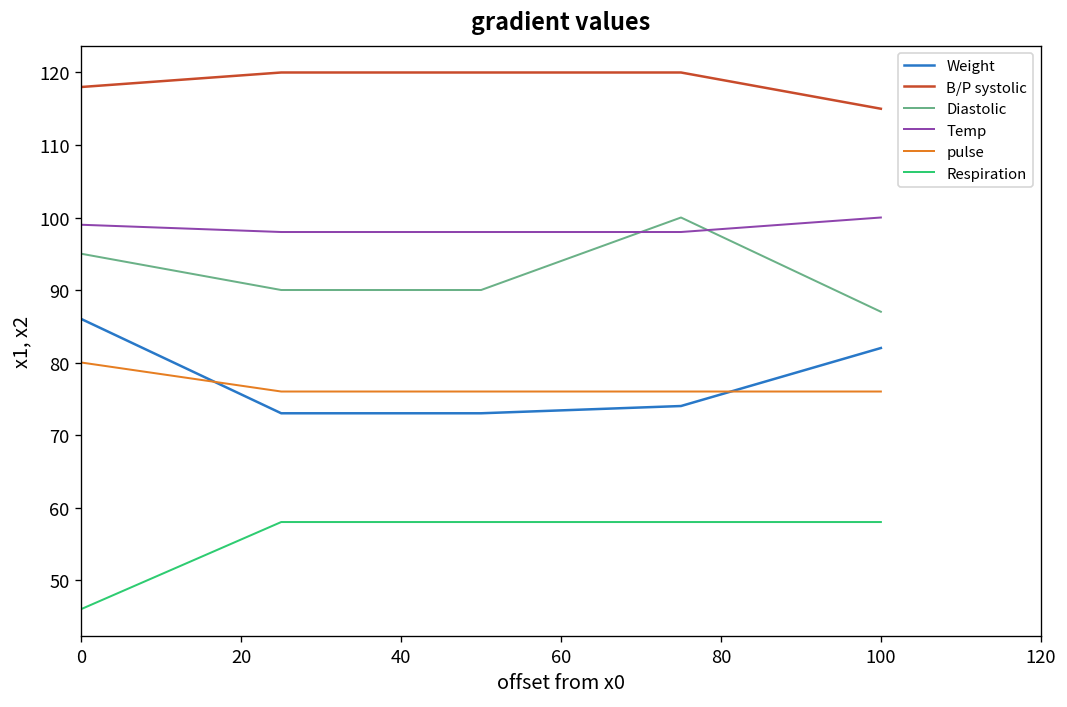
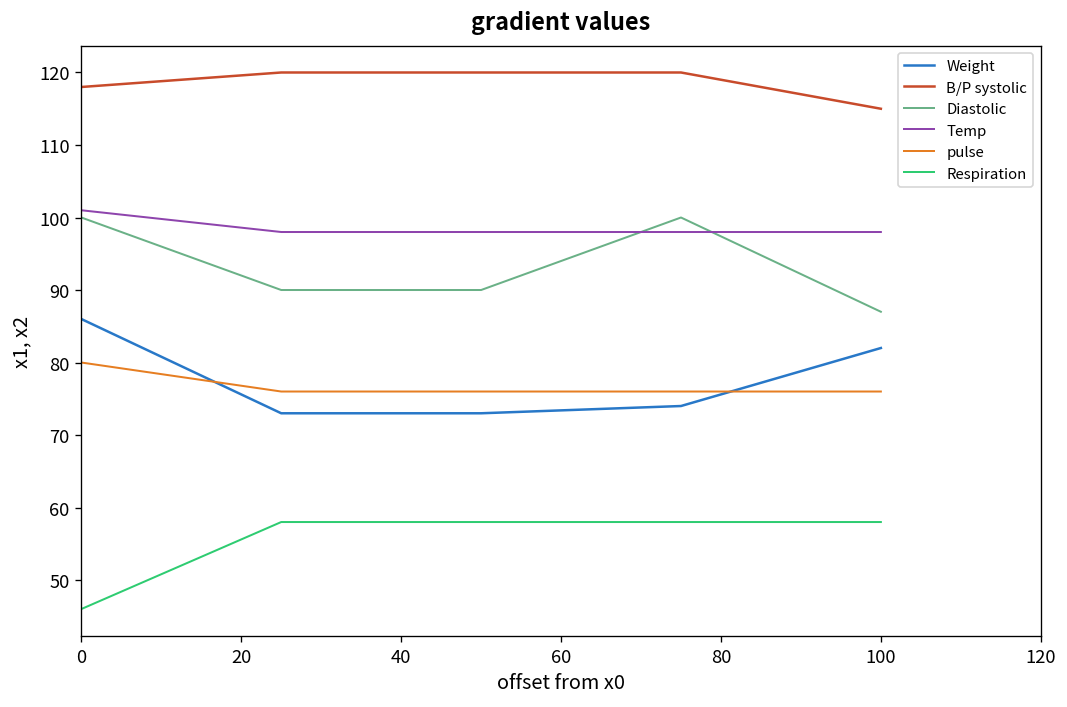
Diastolic, 0: 95 -> 100
Temp, 0: 99 -> 101
Temp, 100: 100 -> 98
